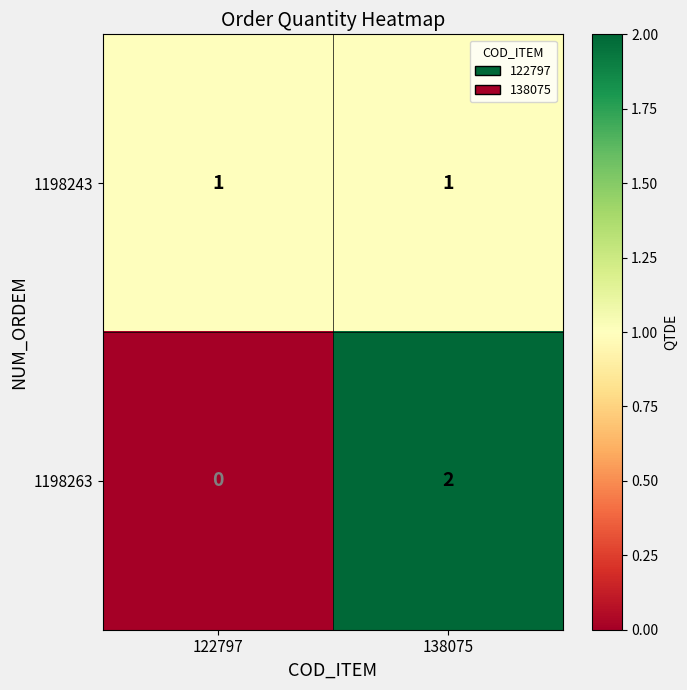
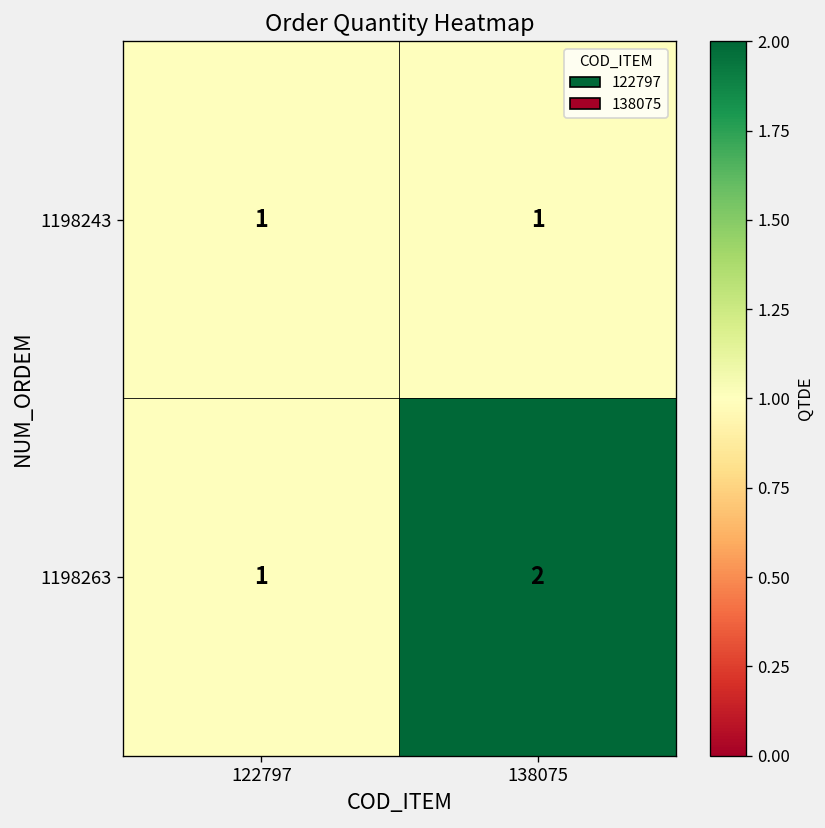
1198263, 122797: 0 -> 1
